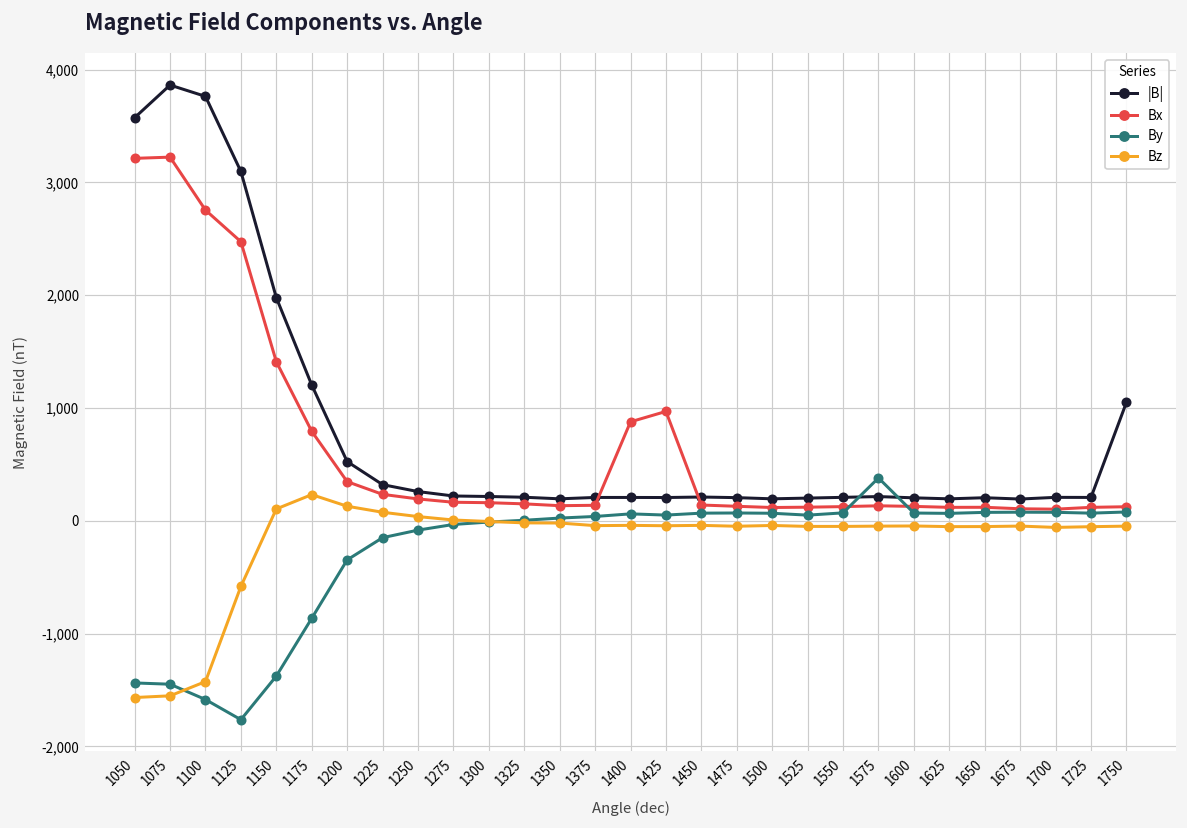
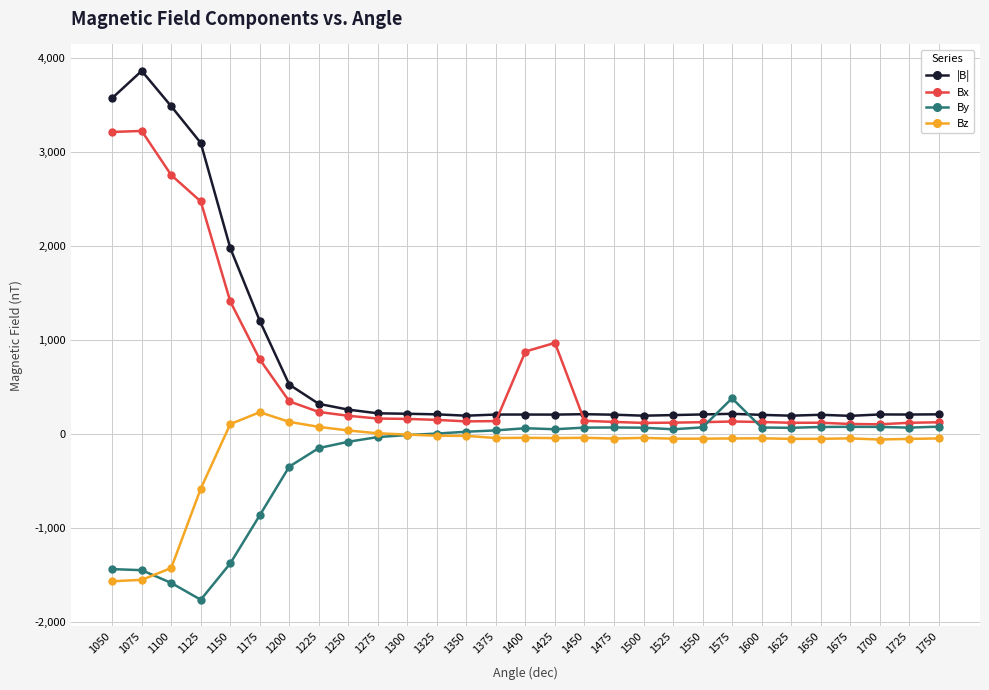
|B|, 1100: 3,800 -> 3,500
|B|, 1750: 1,000 -> 200
